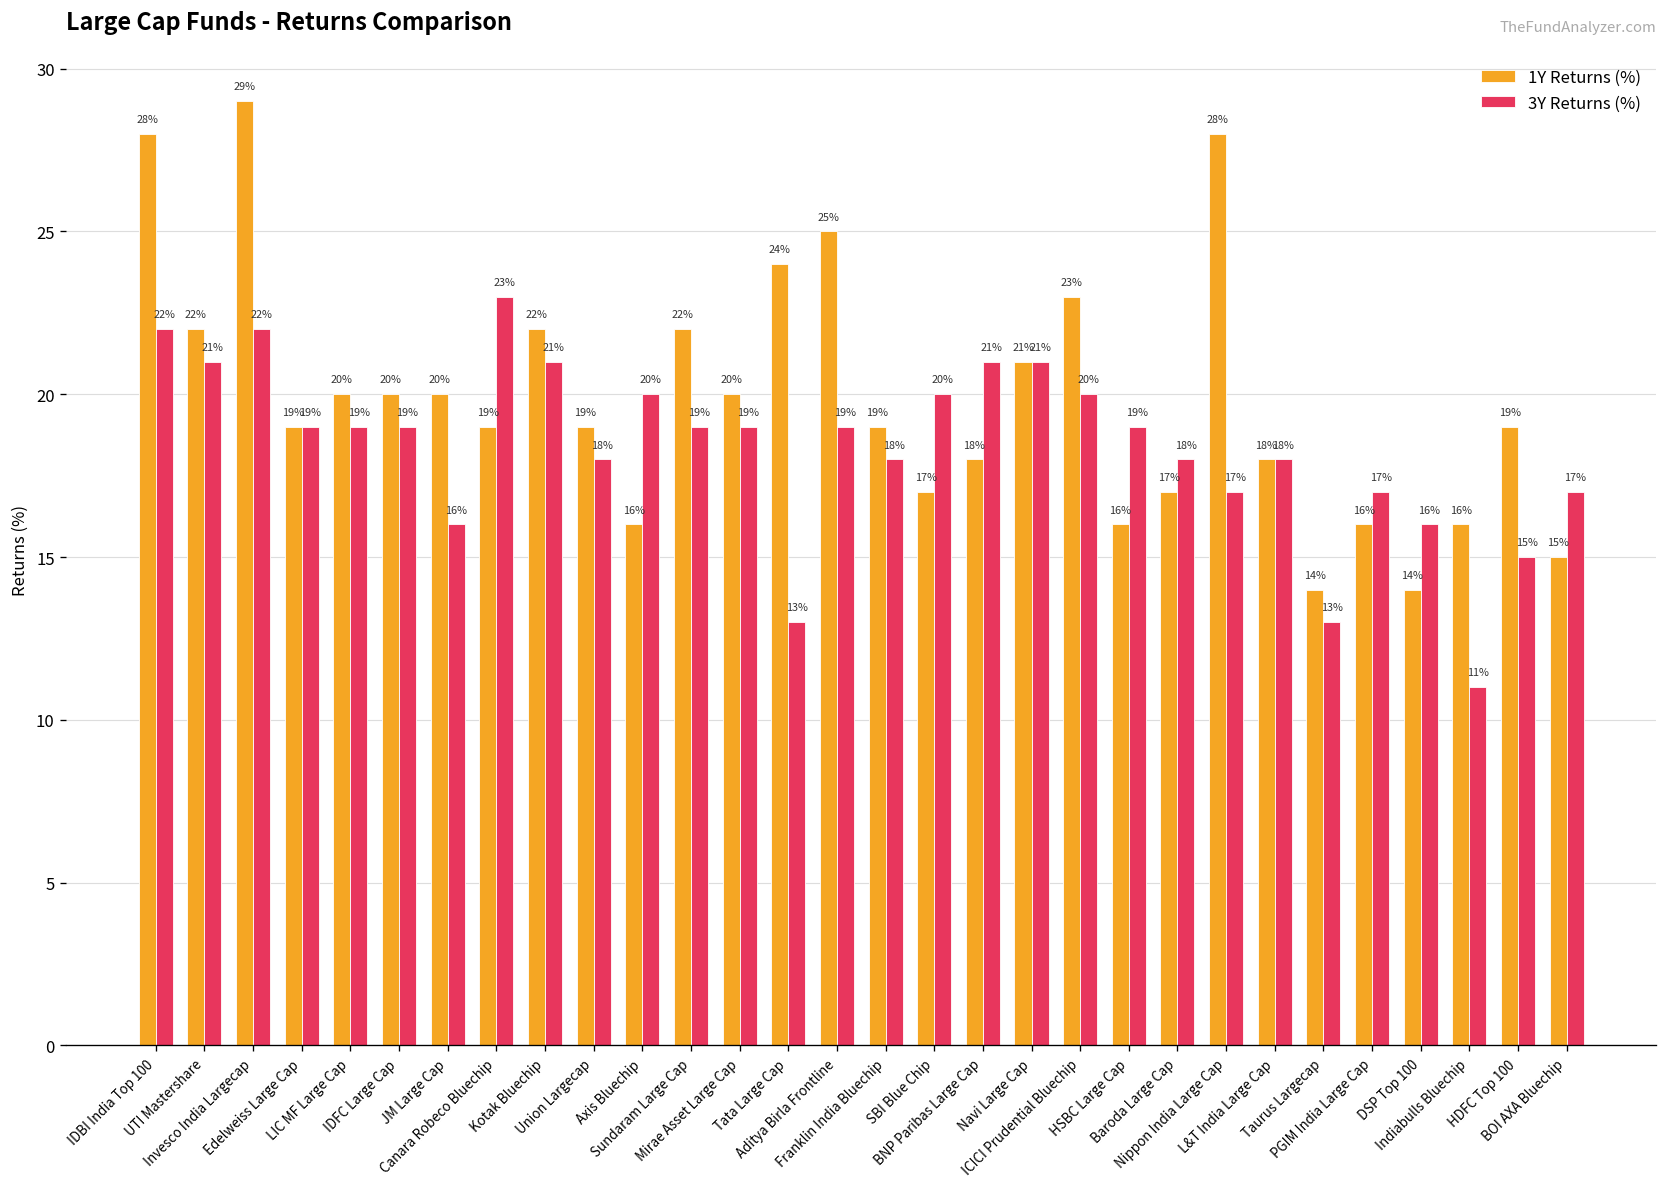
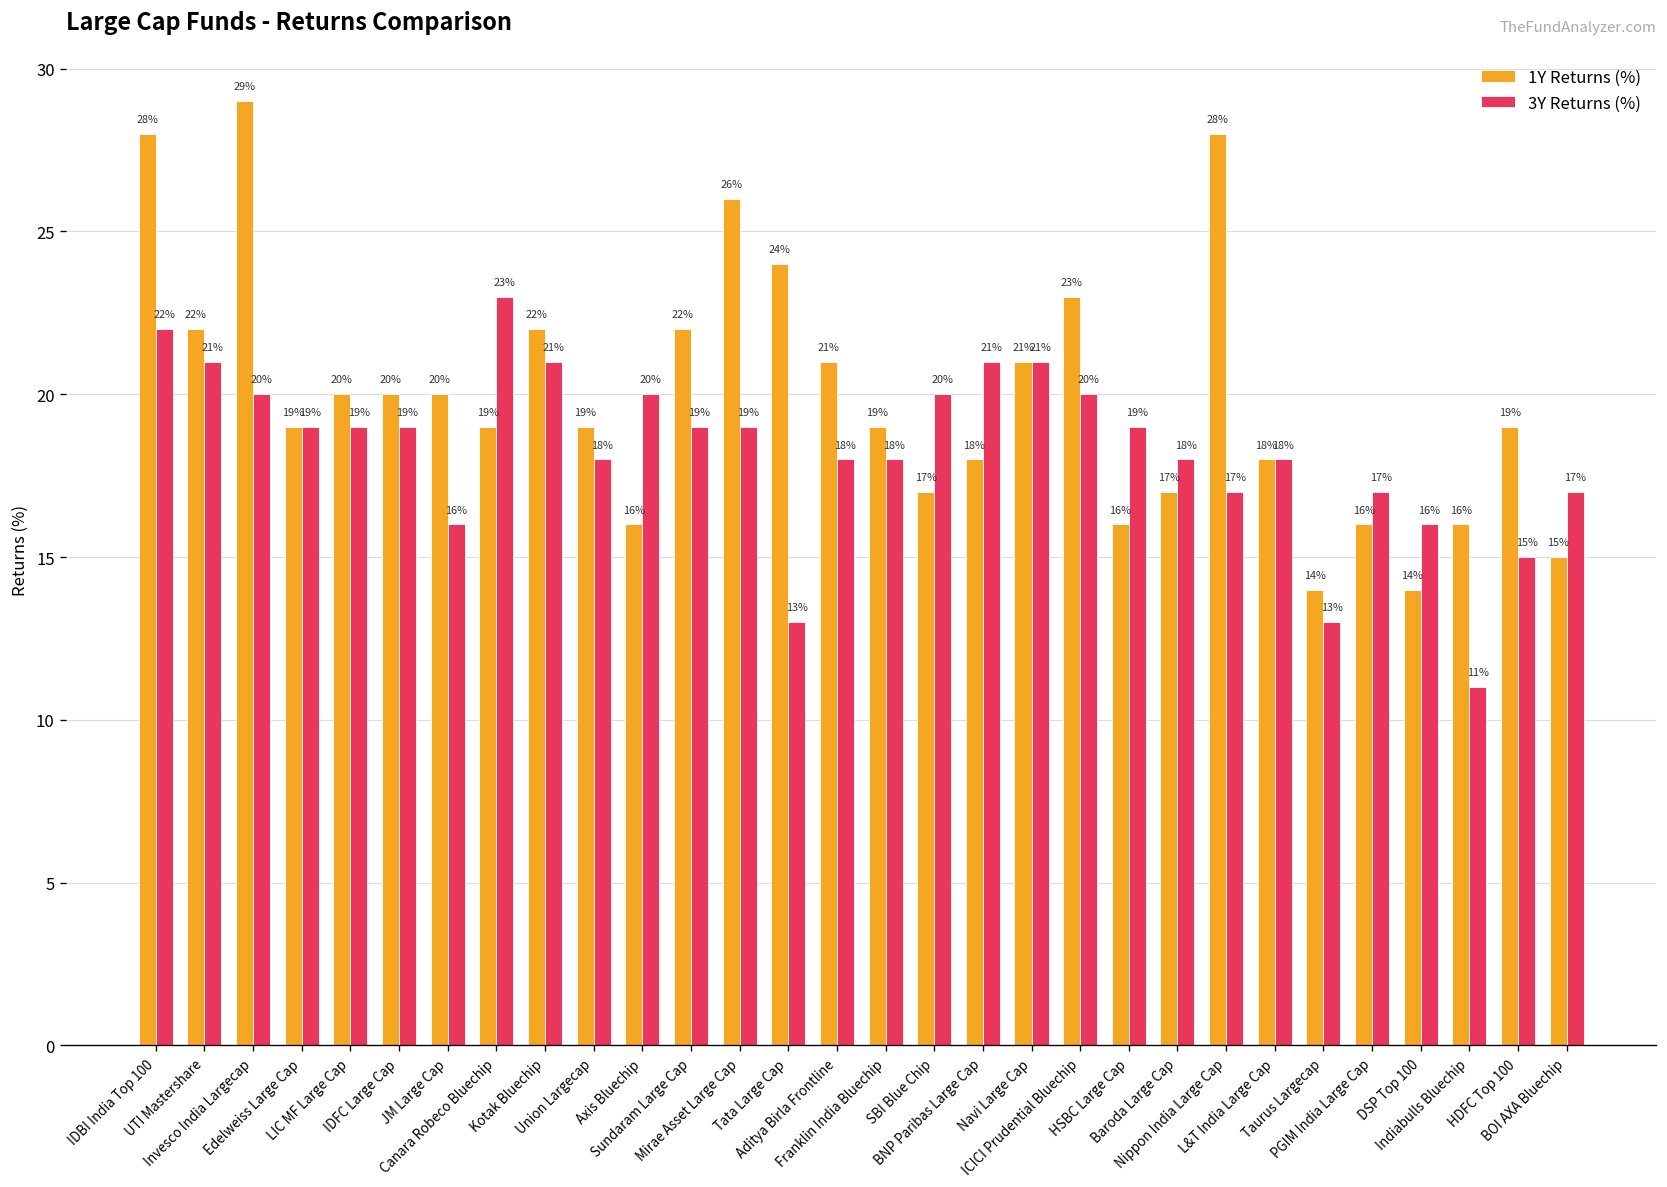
3Y Returns (%), Invesco India Largecap: 22% -> 20%
1Y Returns (%), Mirae Asset Large Cap: 20% -> 26%
1Y Returns (%), Aditya Birla Frontline: 25% -> 21%
3Y Returns (%), Aditya Birla Frontline: 19% -> 18%
